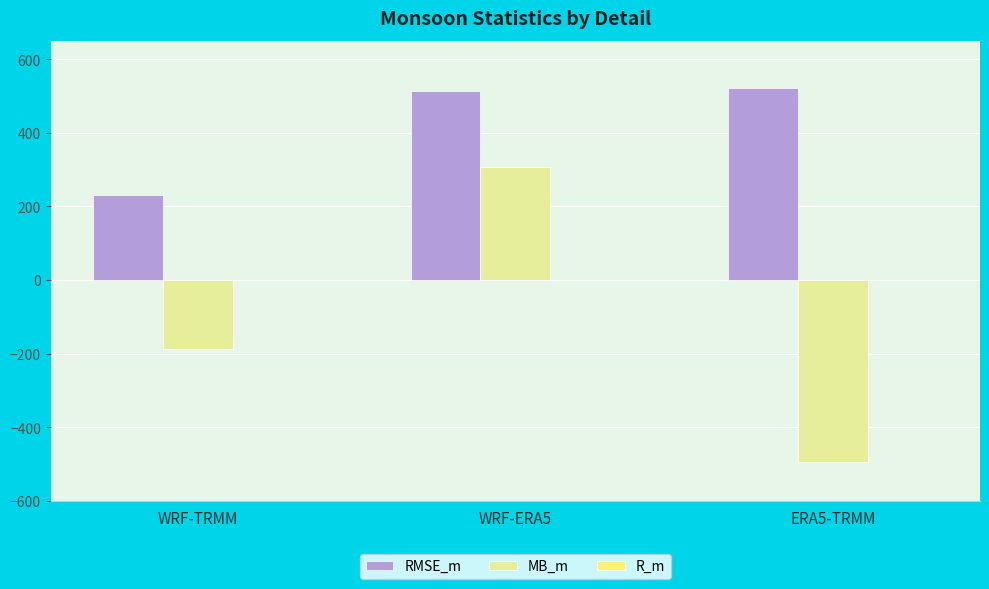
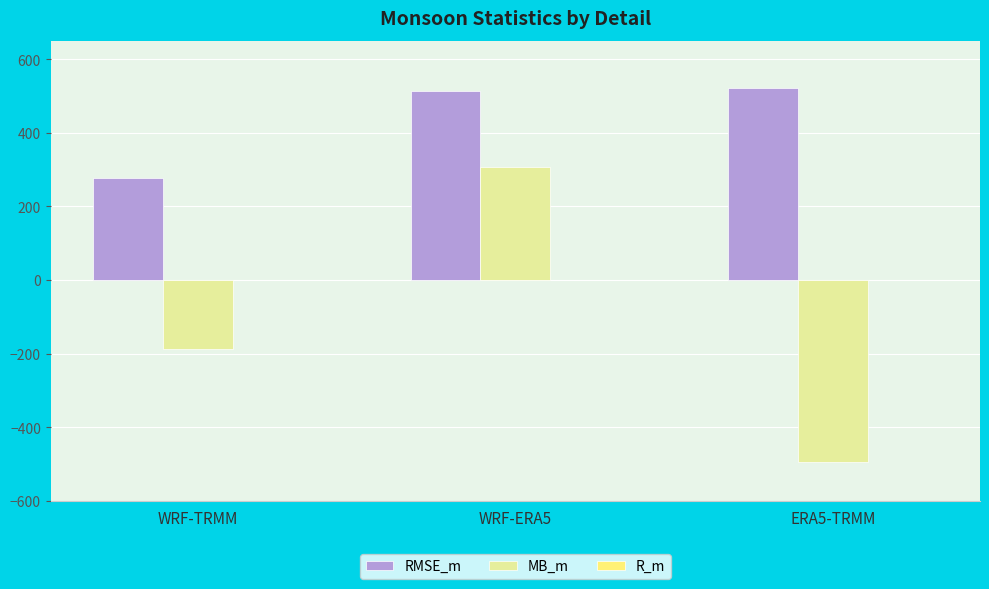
RMSE_m, WRF-TRMM: 230 -> 280
